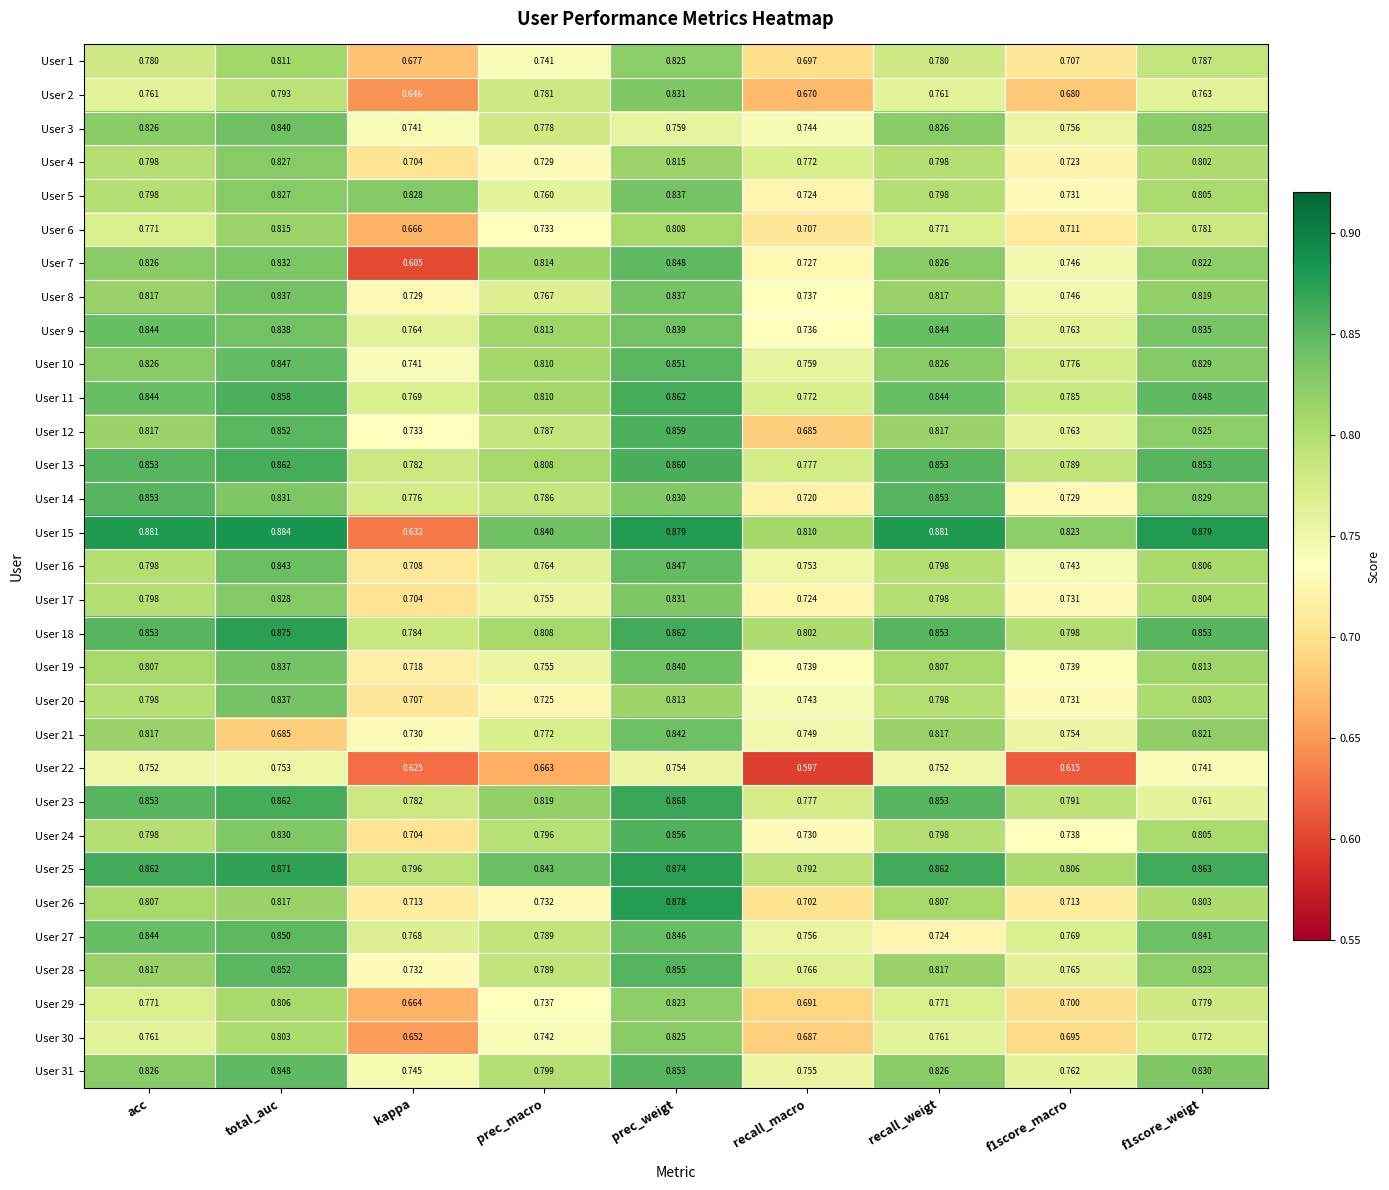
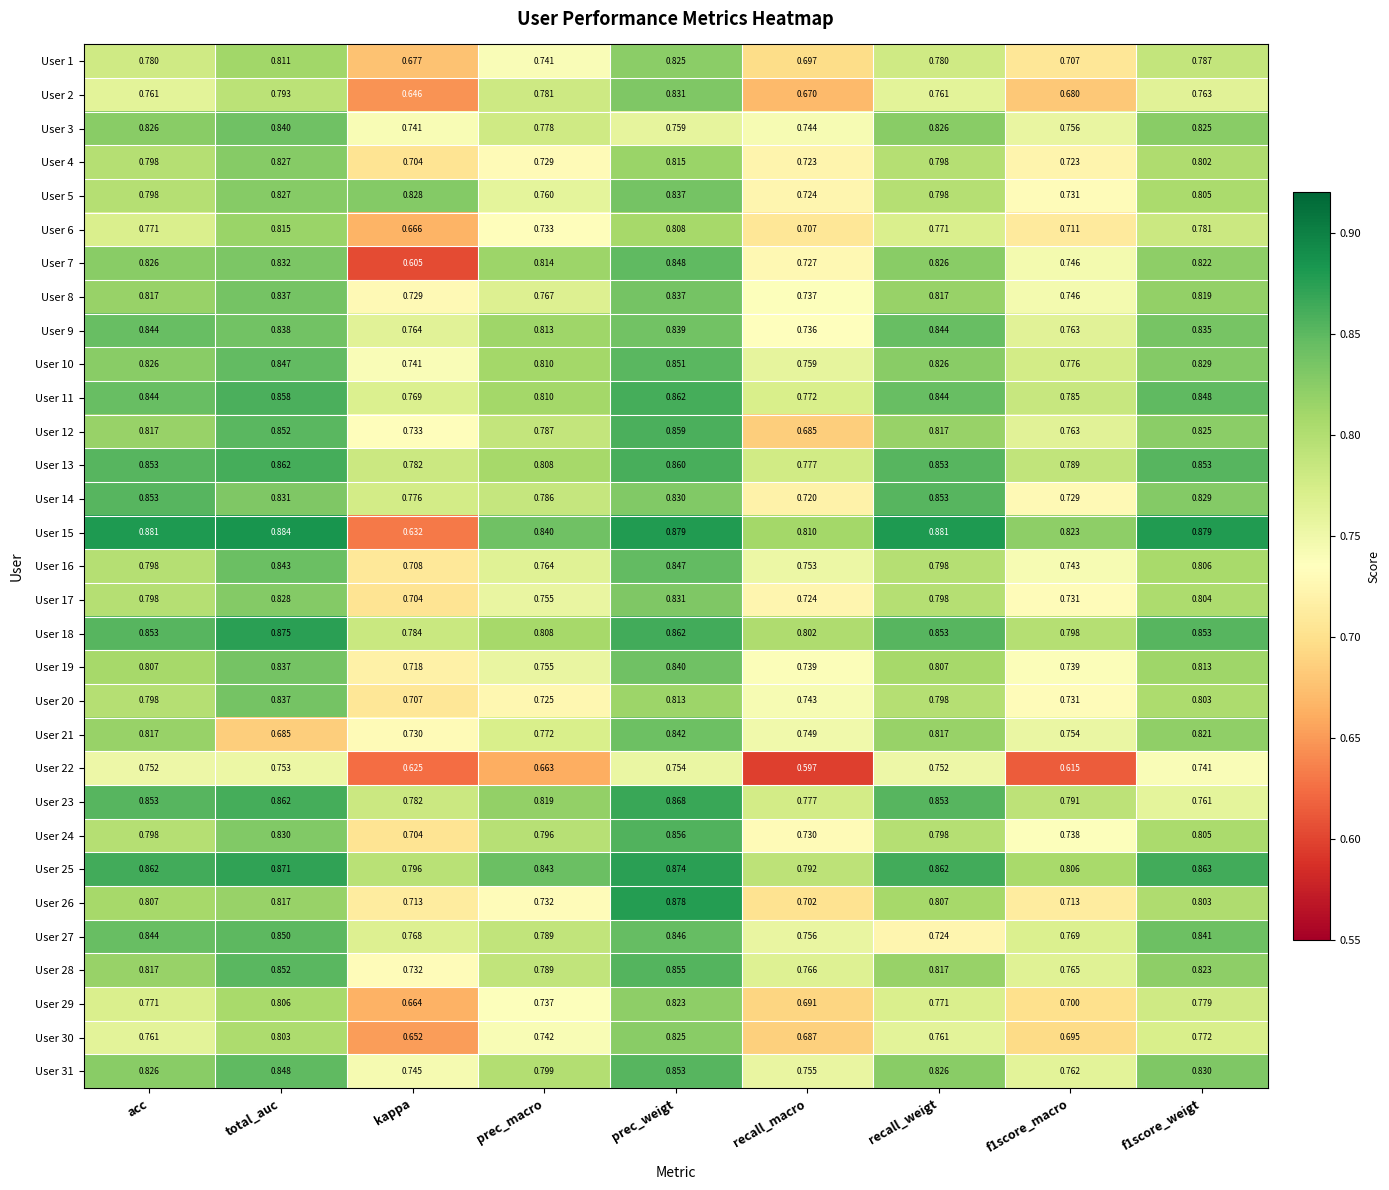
User 4, recall_macro: 0.772 -> 0.723
